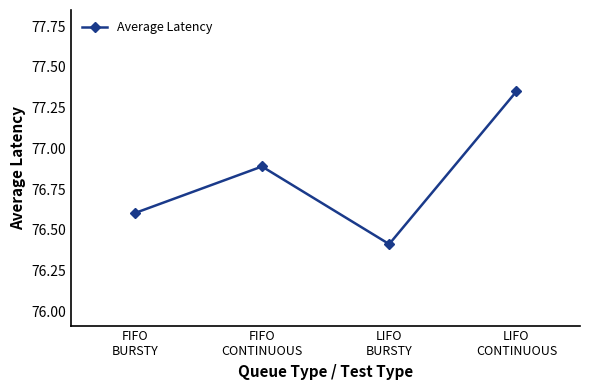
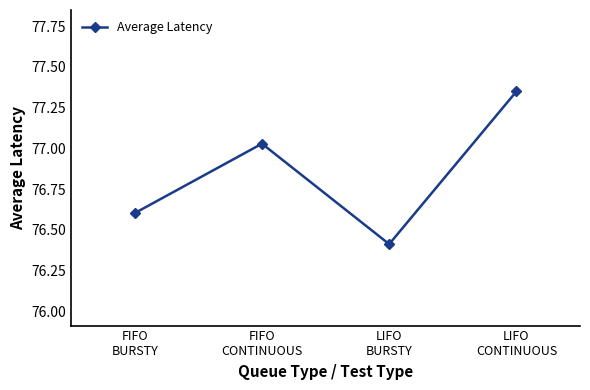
FIFO CONTINUOUS: 76.89 -> 77.03
